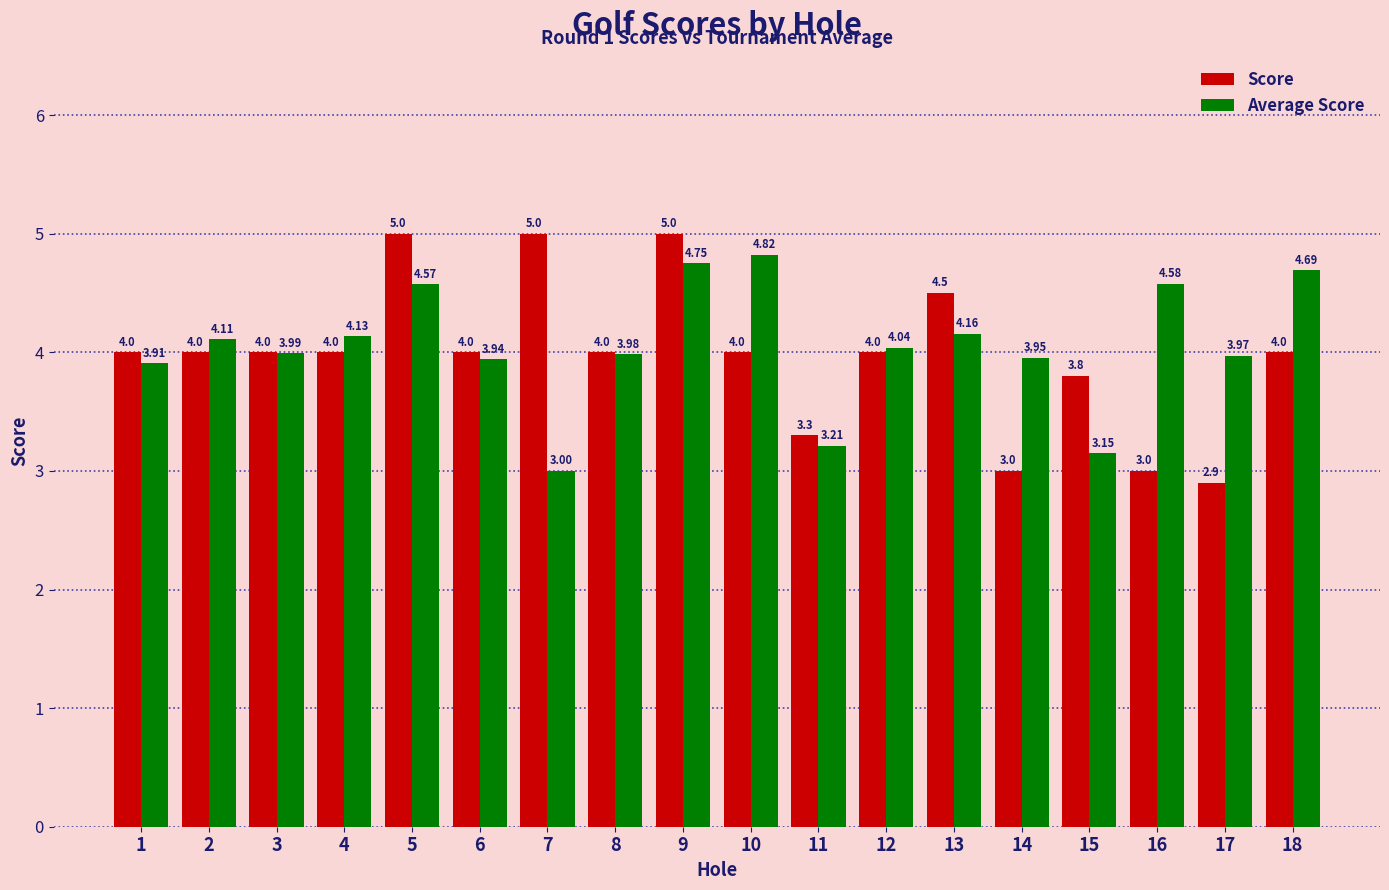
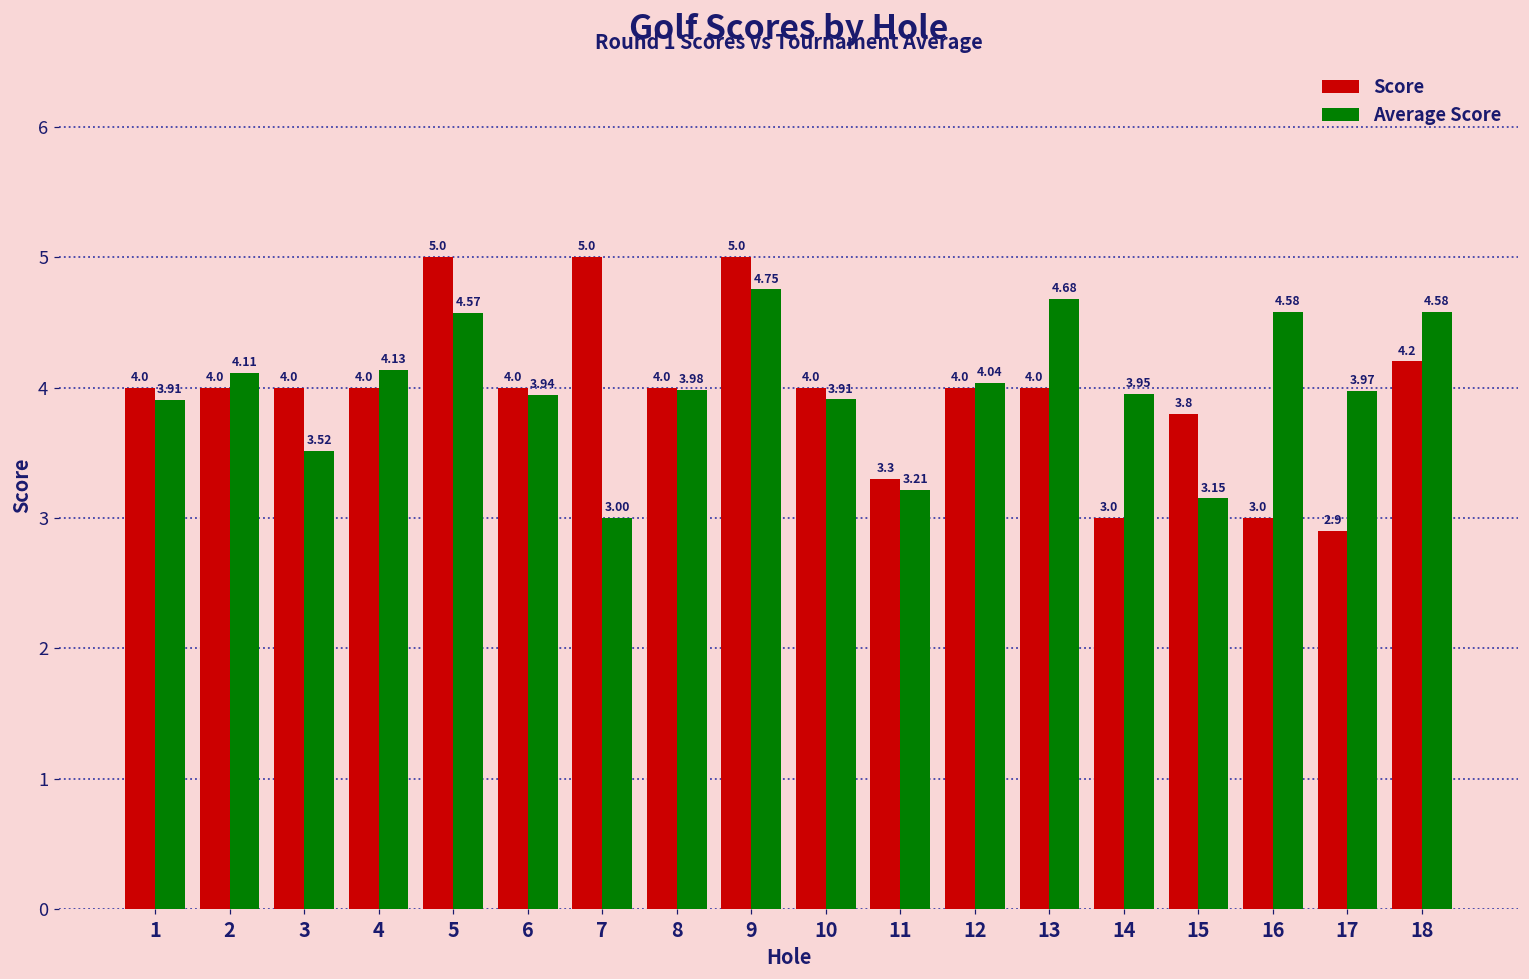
Average Score, 3: 3.99 -> 3.52
Average Score, 10: 4.82 -> 3.91
Score, 13: 4.5 -> 4.0
Average Score, 13: 4.16 -> 4.68
Score, 18: 4.0 -> 4.2
Average Score, 18: 4.69 -> 4.58
